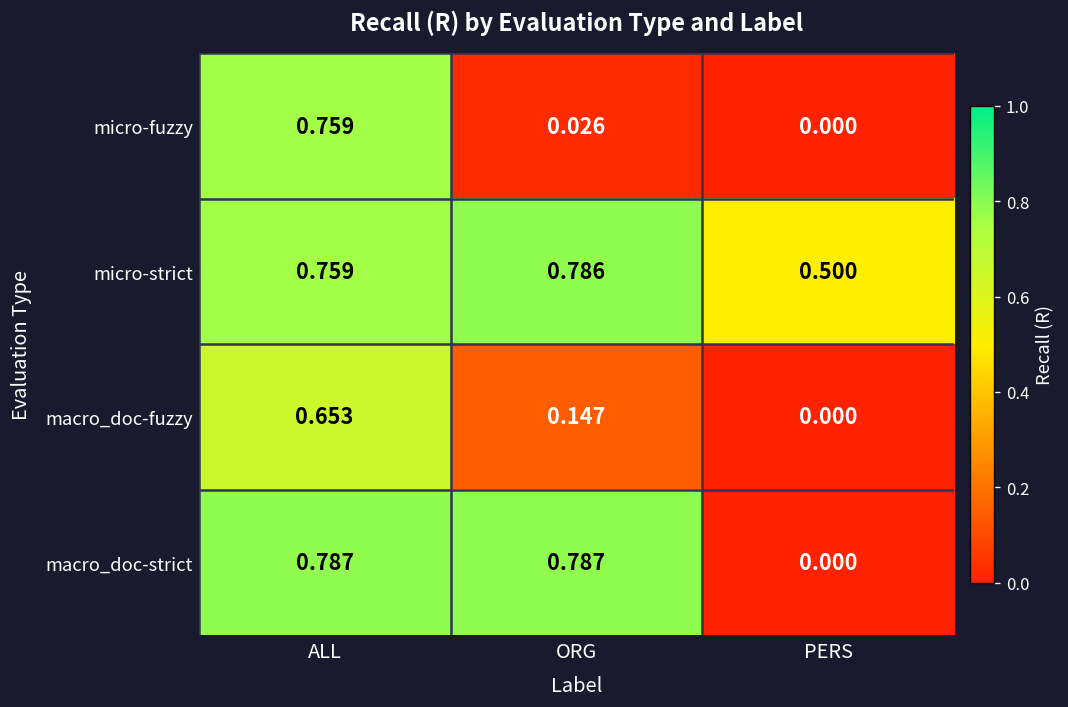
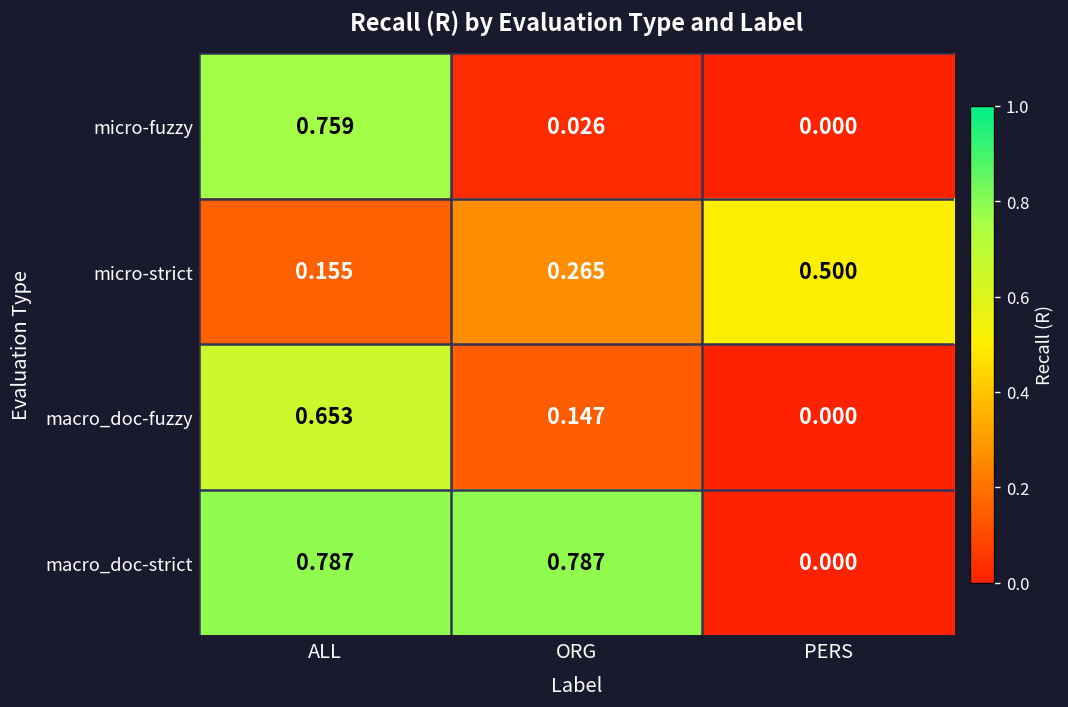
micro-strict, ALL: 0.759 -> 0.155
micro-strict, ORG: 0.786 -> 0.265
